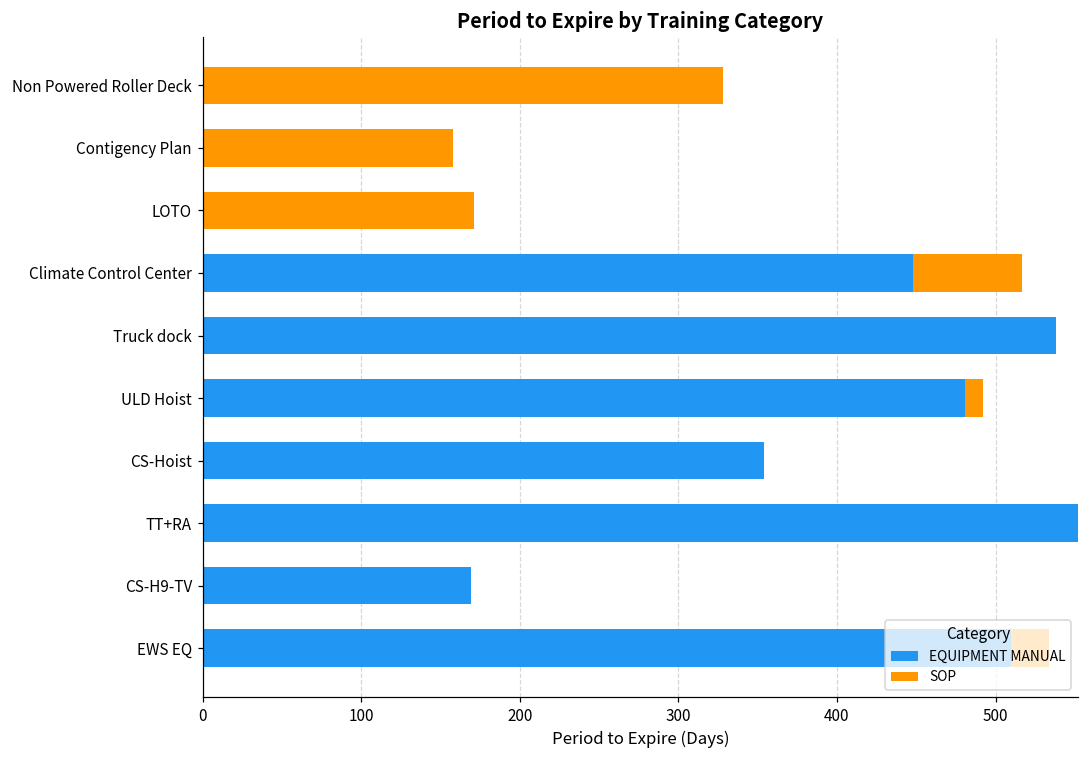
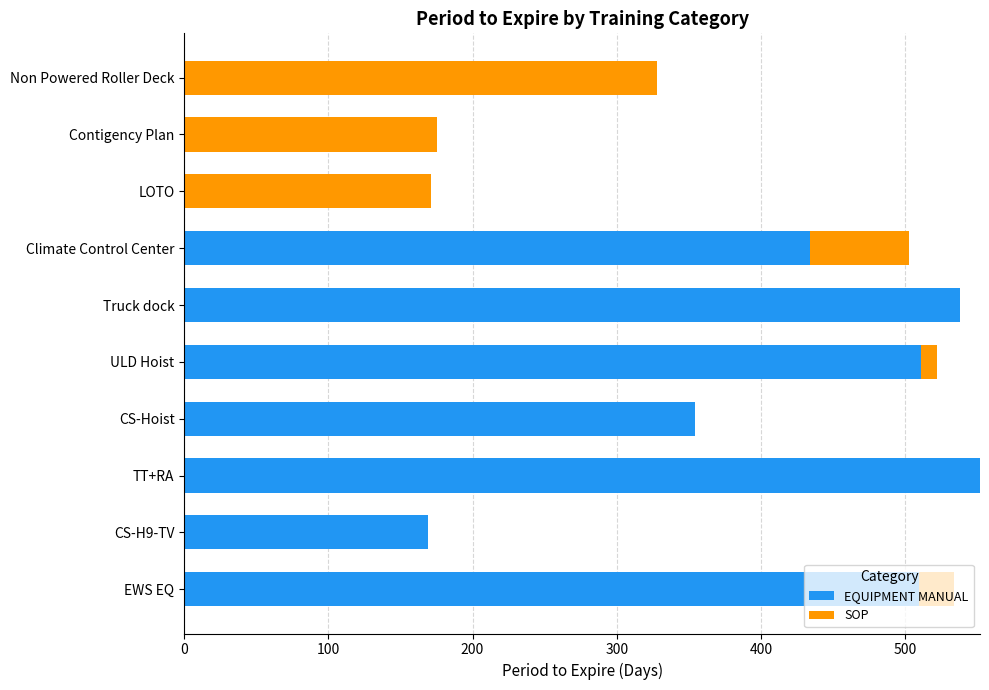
SOP, Contigency Plan: 158 -> 175
EQUIPMENT MANUAL, Climate Control Center: 448 -> 434
EQUIPMENT MANUAL, ULD Hoist: 481 -> 511
